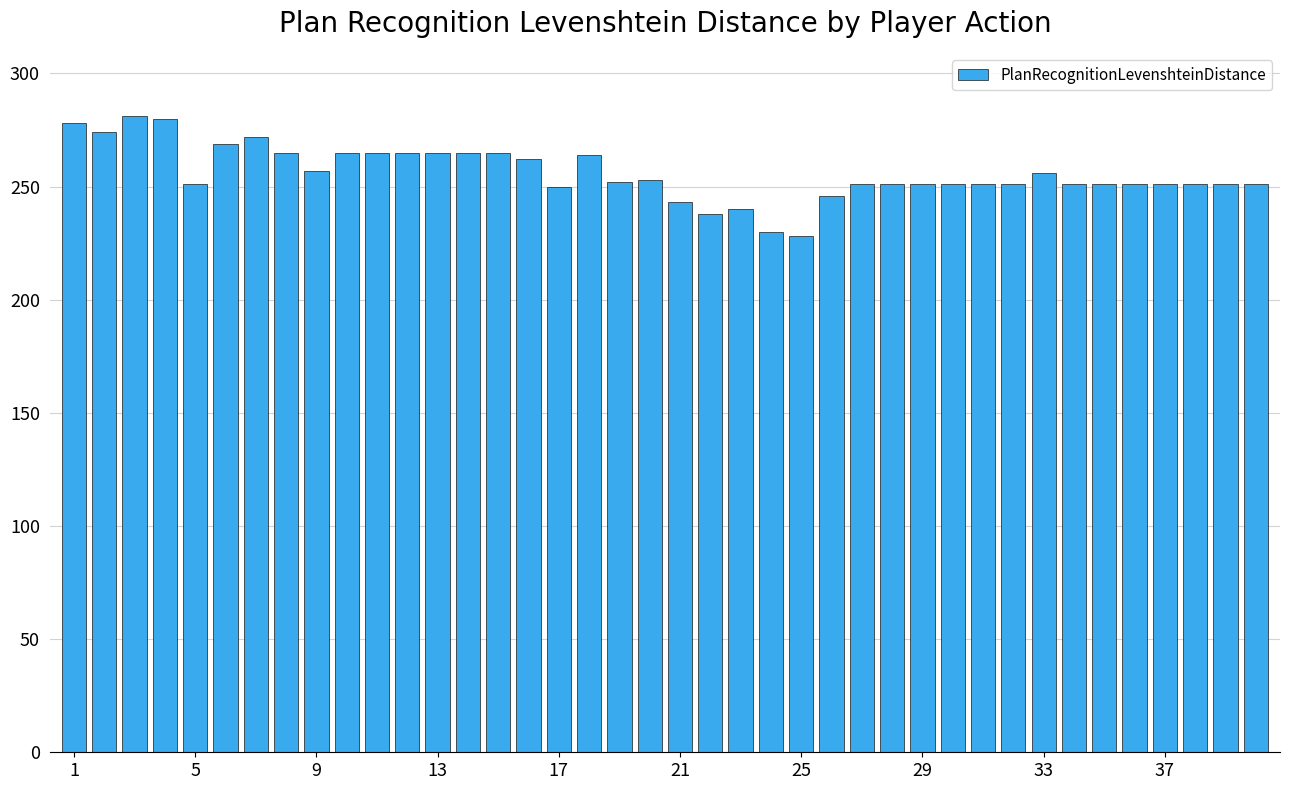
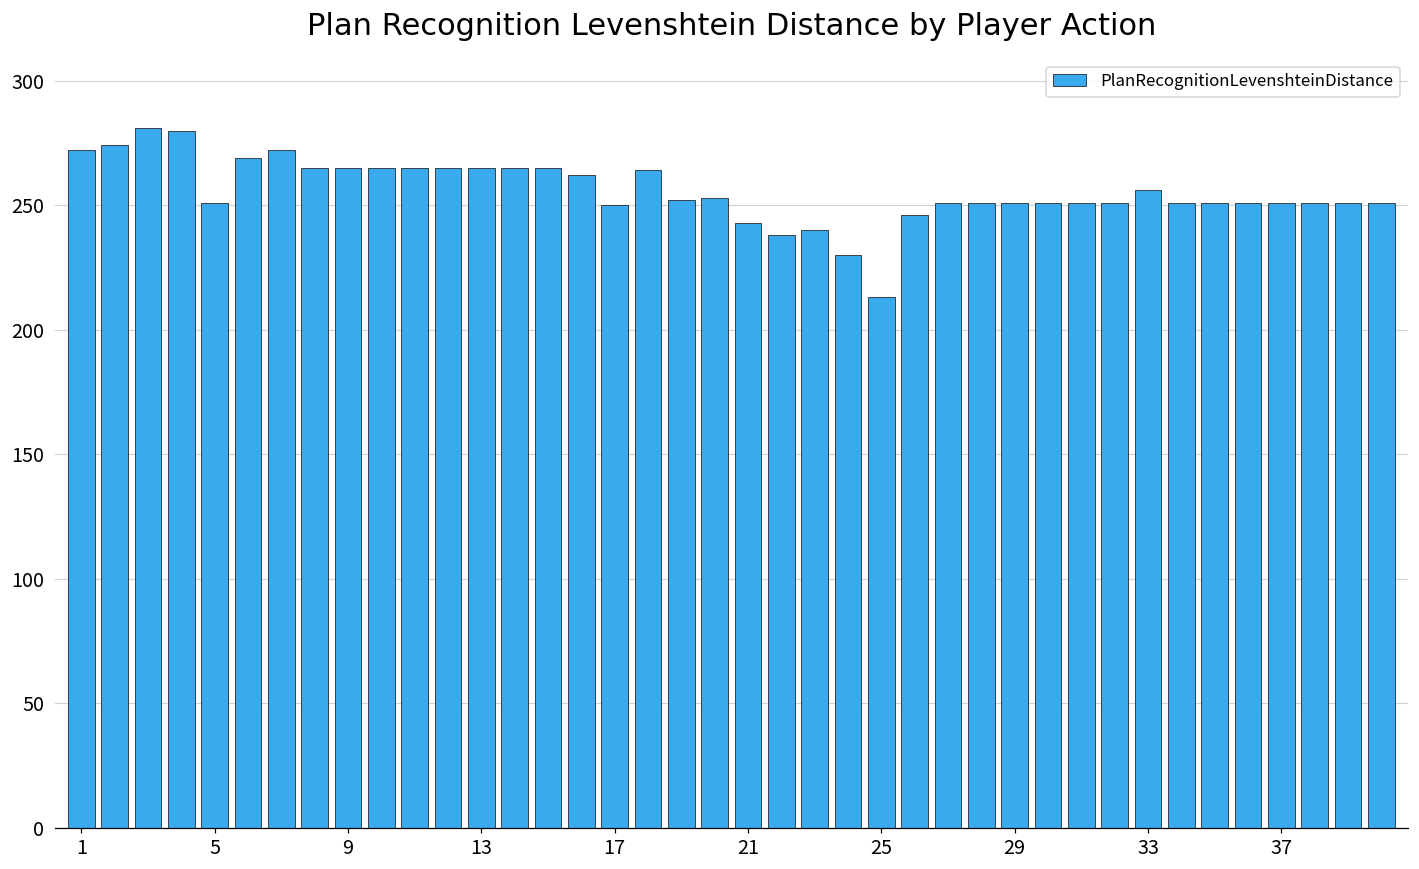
1: 278 -> 272
9: 257 -> 265
25: 228 -> 213
